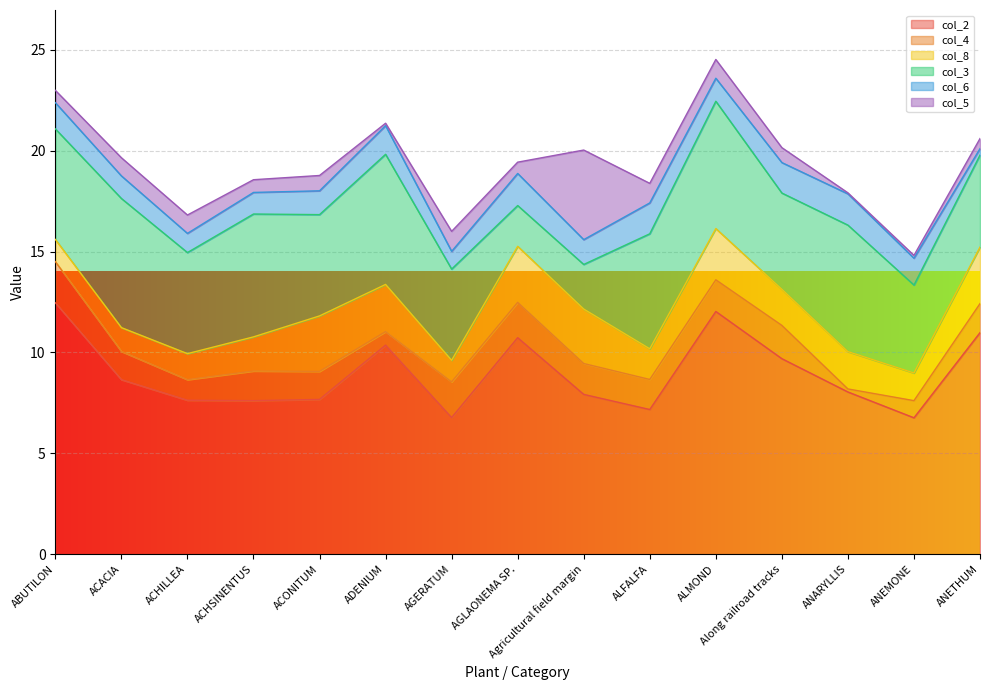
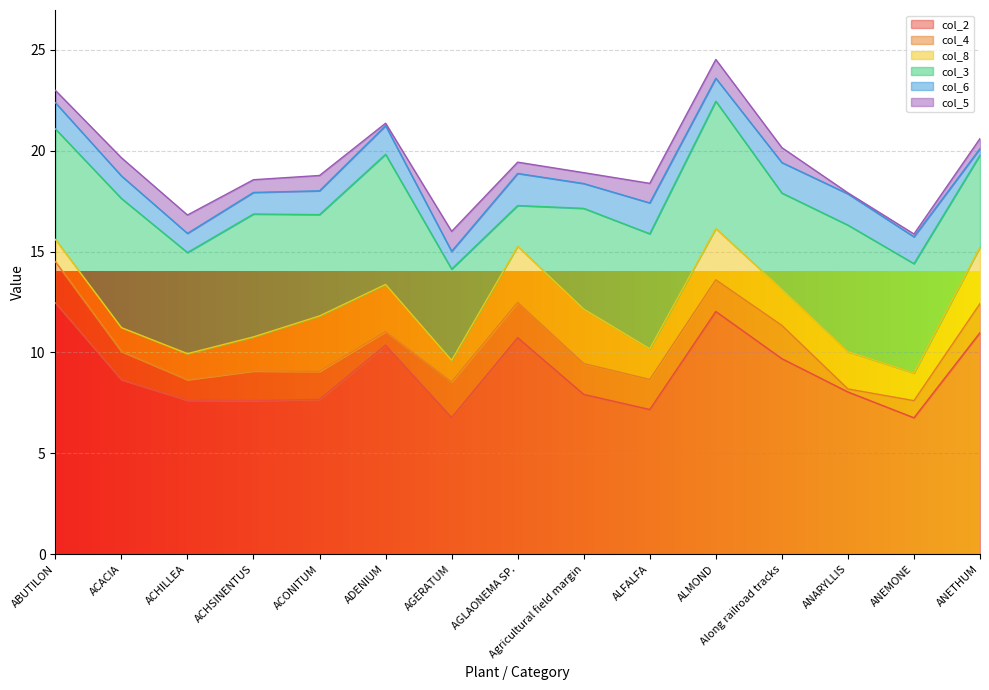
col_3, Agricultural field margin: 2.2 -> 5.0
col_5, Agricultural field margin: 4.4 -> 0.5
col_3, ANEMONE: 4.4 -> 5.4
